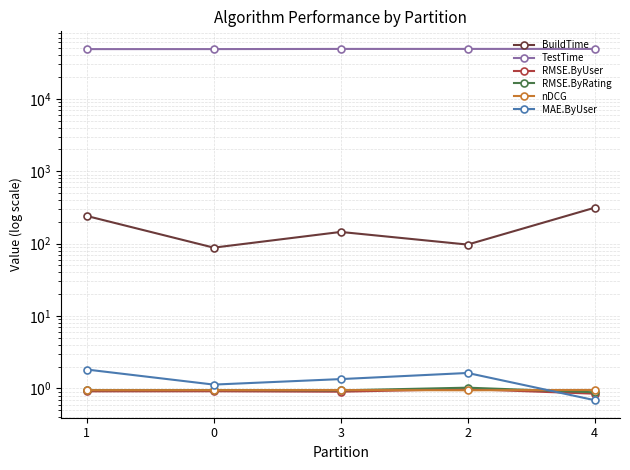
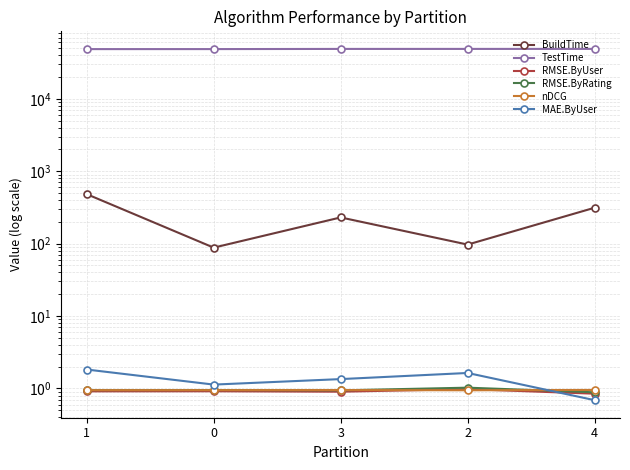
BuildTime, 1: 240 -> 500
BuildTime, 3: 150 -> 230
